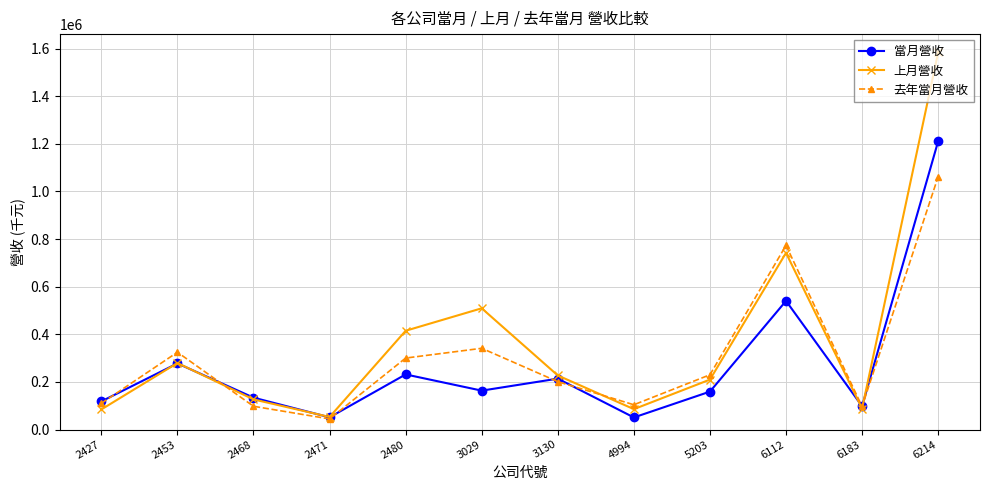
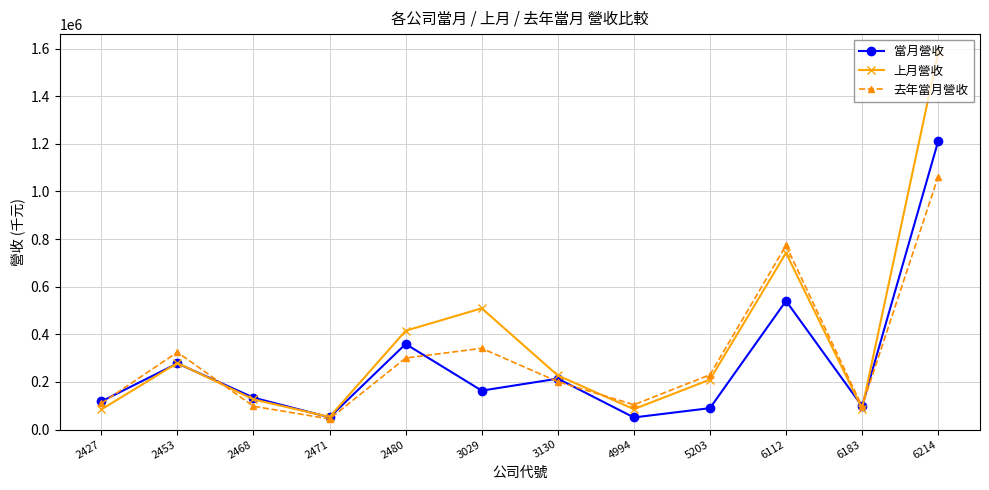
當月營收, 2480: 230000 -> 360000
當月營收, 5203: 160000 -> 90000
